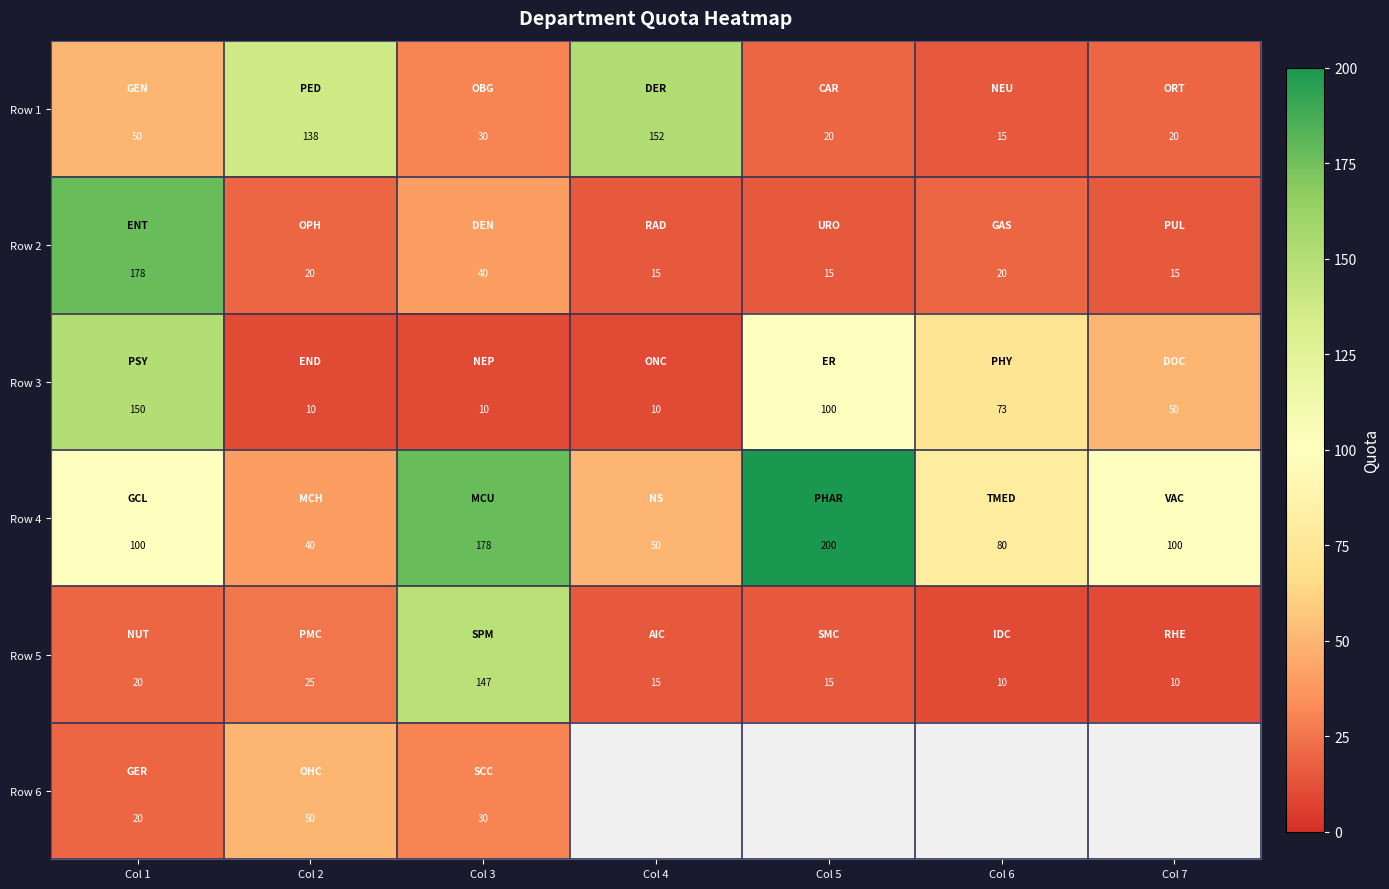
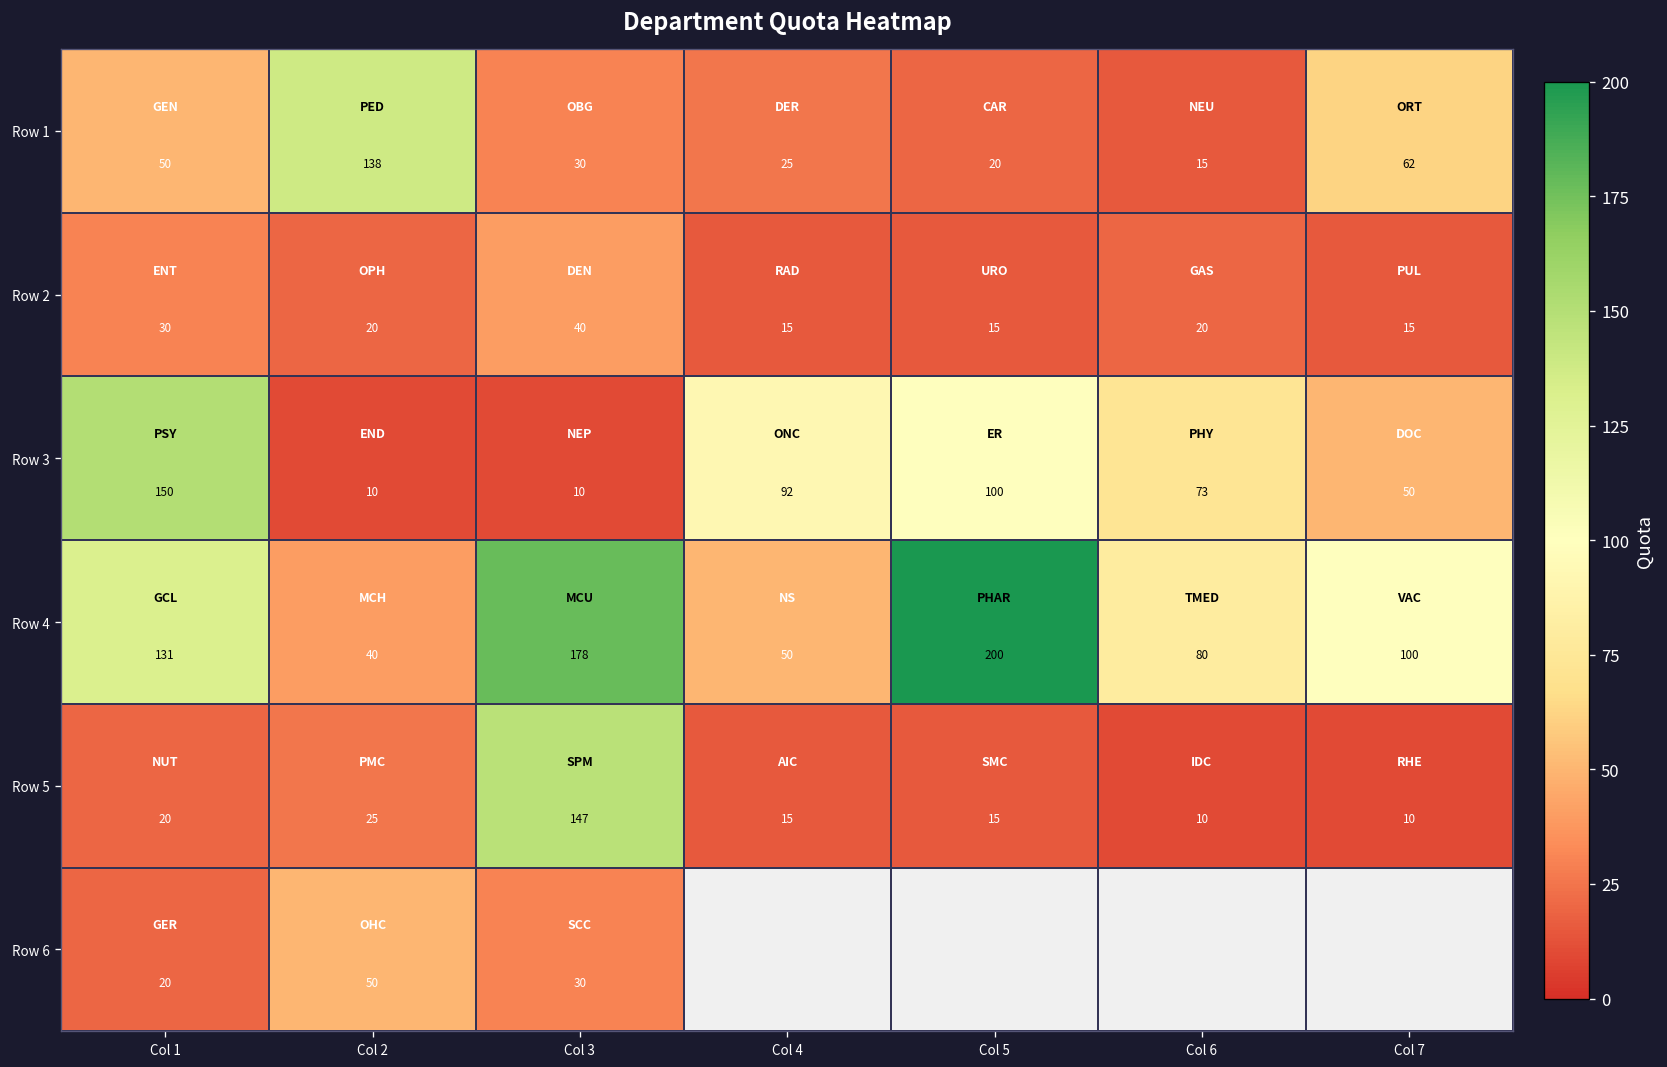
Row 1, Col 4: 152 -> 25
Row 1, Col 7: 20 -> 62
Row 2, Col 1: 178 -> 30
Row 3, Col 4: 10 -> 92
Row 4, Col 1: 100 -> 131
